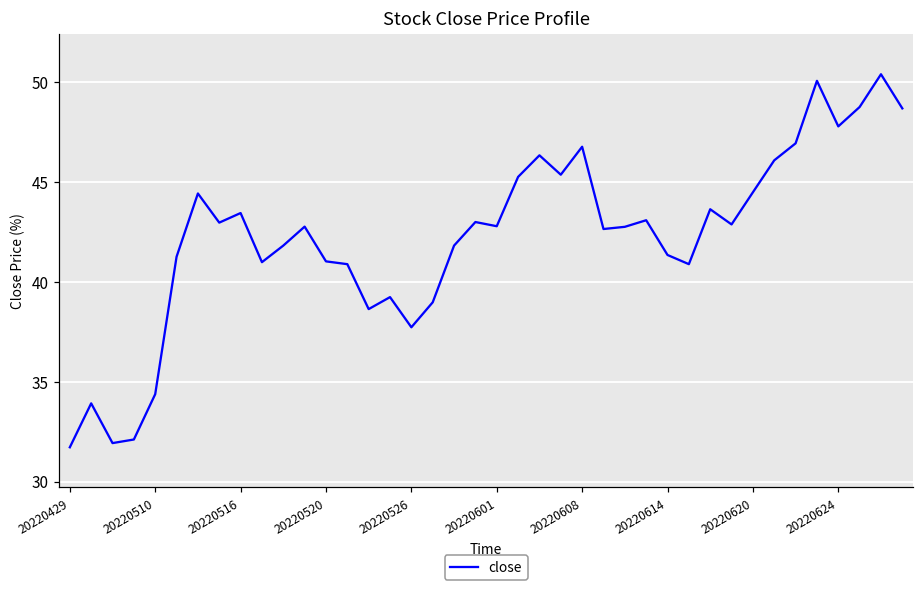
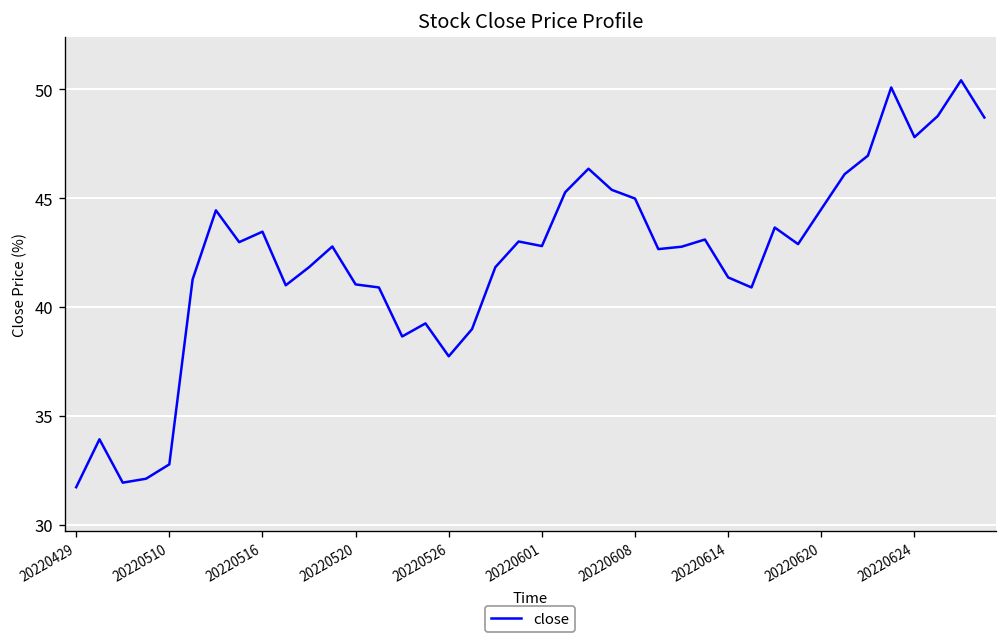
20220510: 34.4 -> 32.8
20220608: 46.8 -> 45.0
